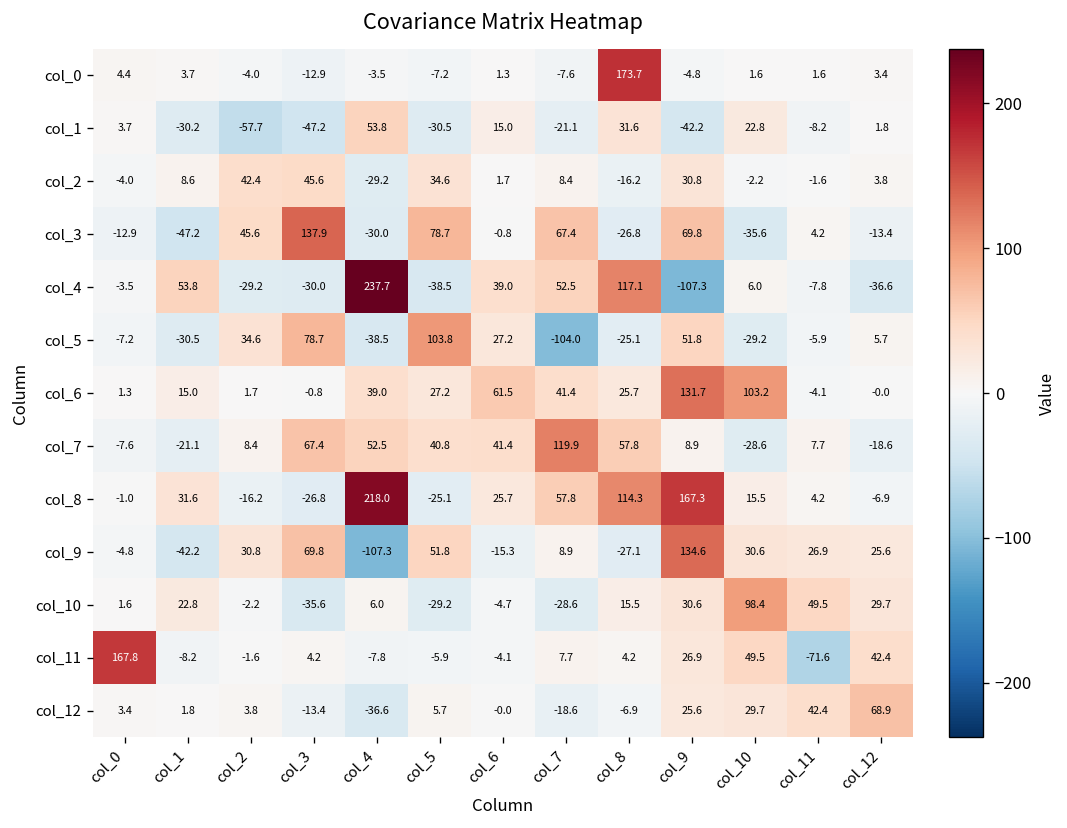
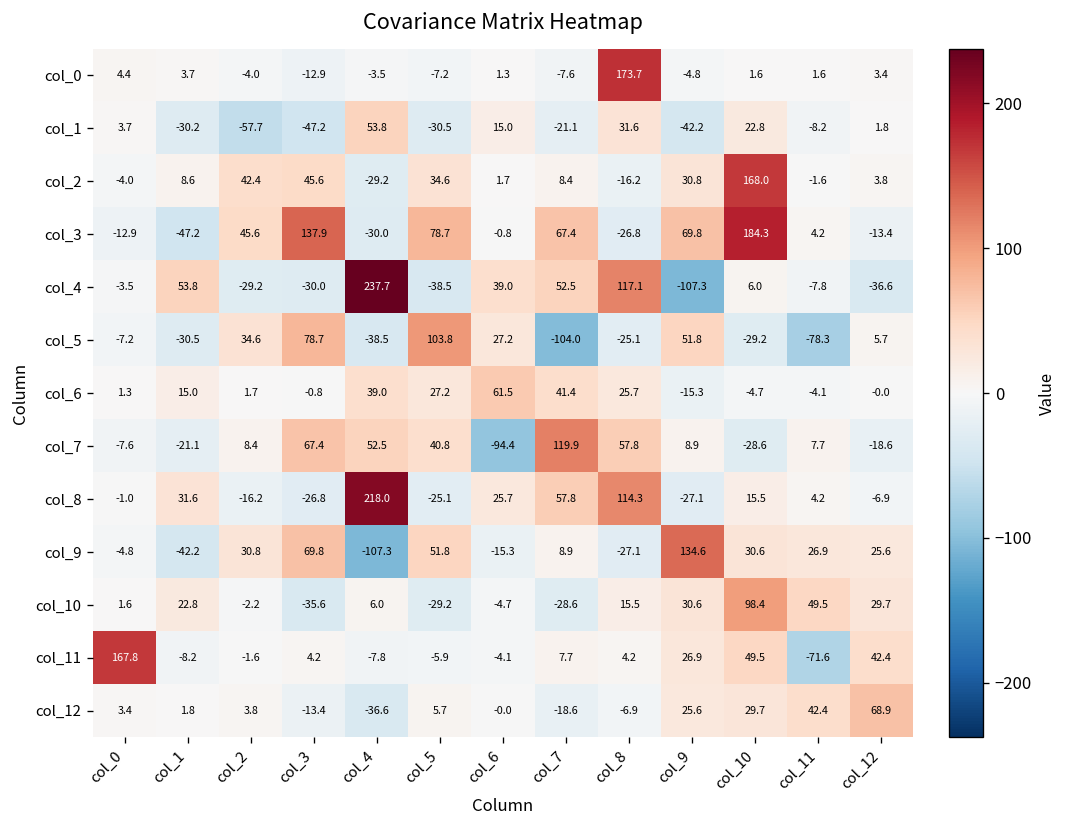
col_2, col_10: -2.2 -> 168.0
col_3, col_10: -35.6 -> 184.3
col_5, col_11: -5.9 -> -78.3
col_6, col_9: 131.7 -> -15.3
col_6, col_10: 103.2 -> -4.7
col_7, col_6: 41.4 -> -94.4
col_8, col_9: 167.3 -> -27.1
